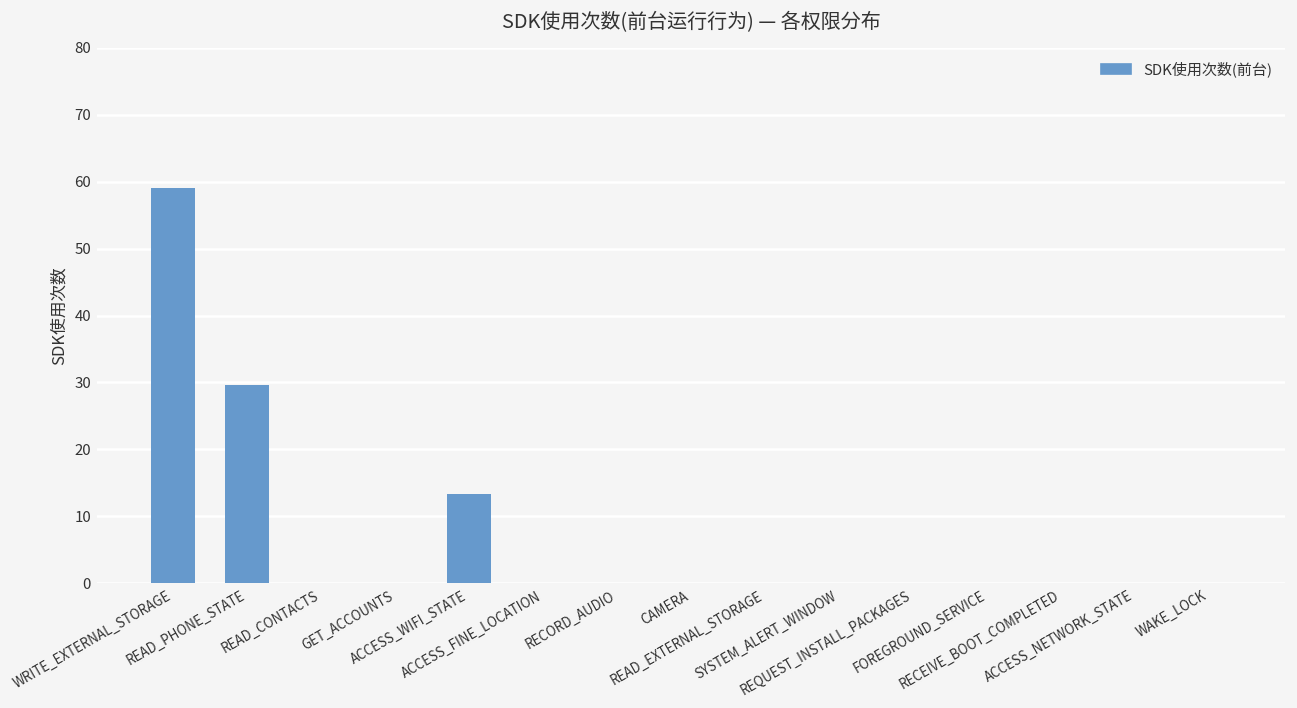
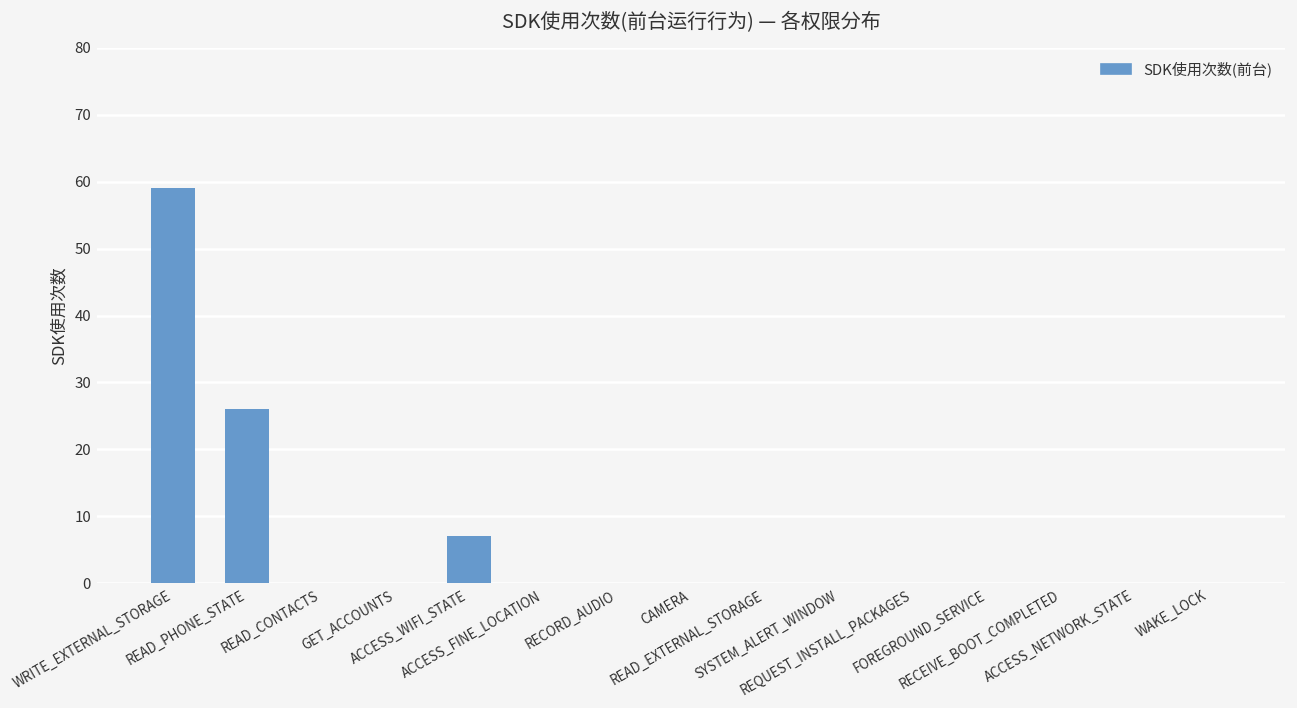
READ_PHONE_STATE: 30 -> 26
ACCESS_WIFI_STATE: 13 -> 7
